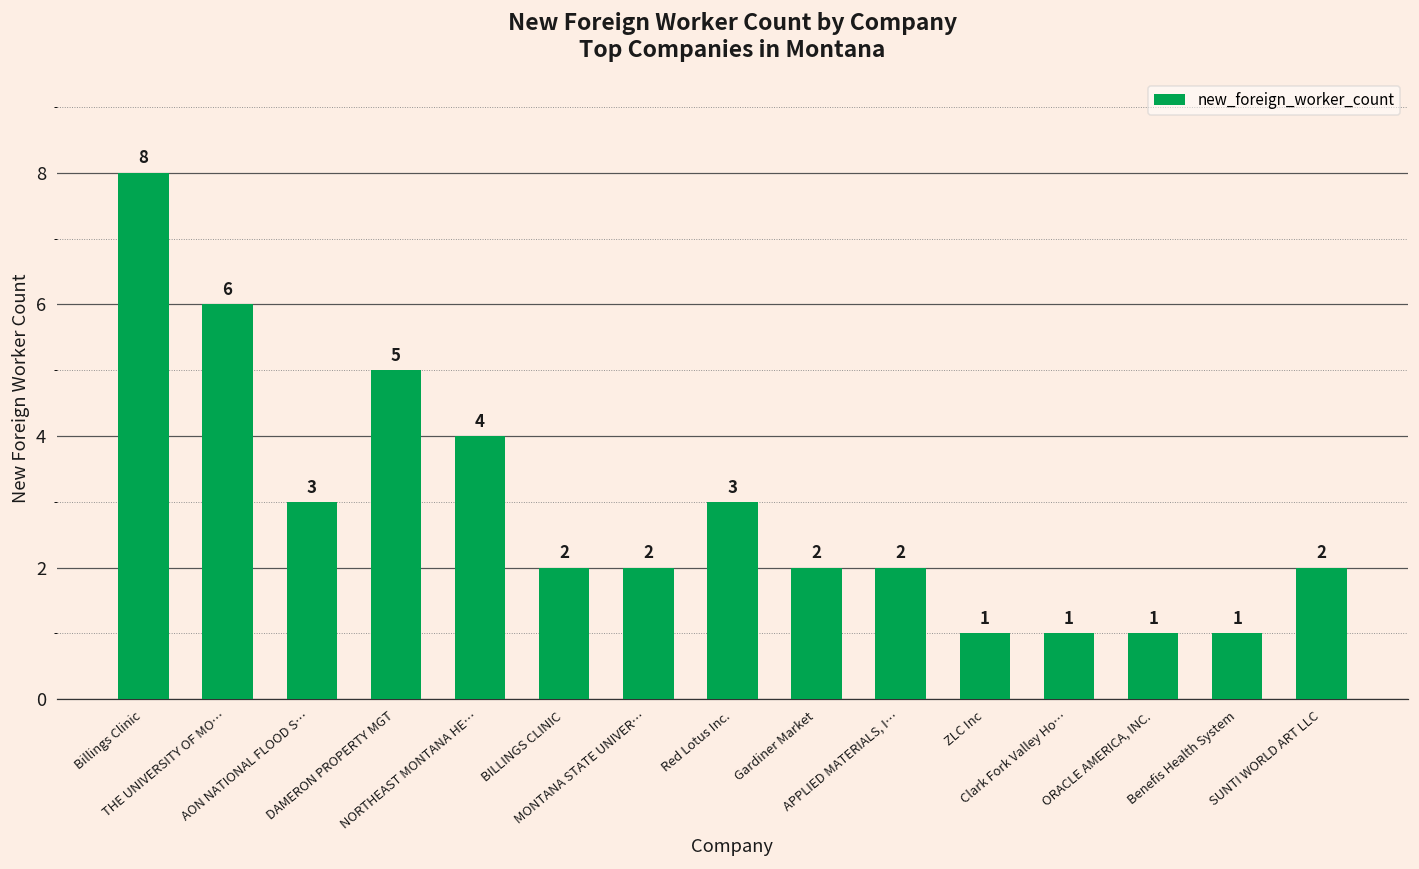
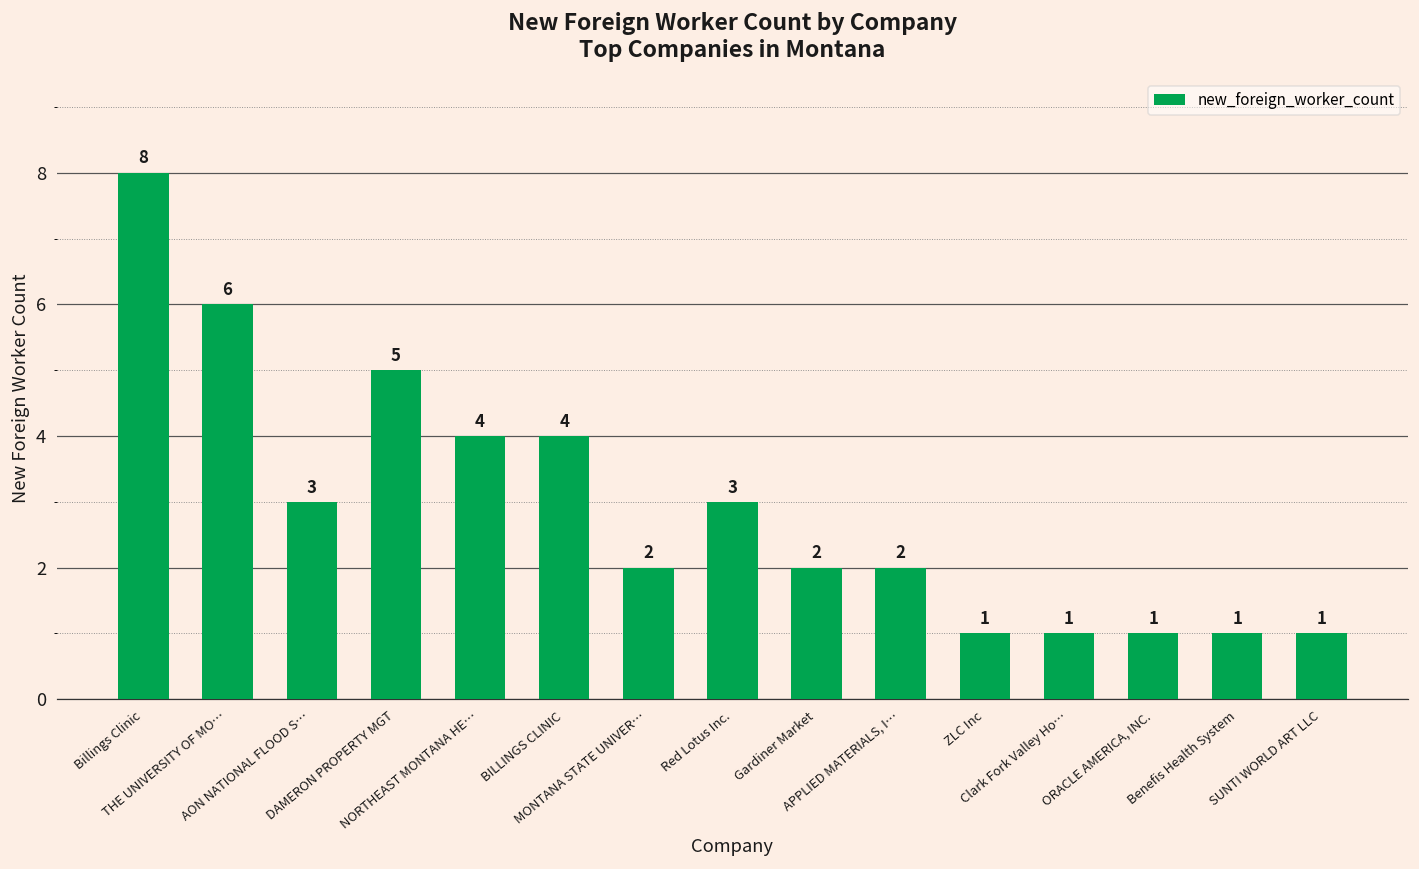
BILLINGS CLINIC: 2 -> 4
SUNTI WORLD ART LLC: 2 -> 1
